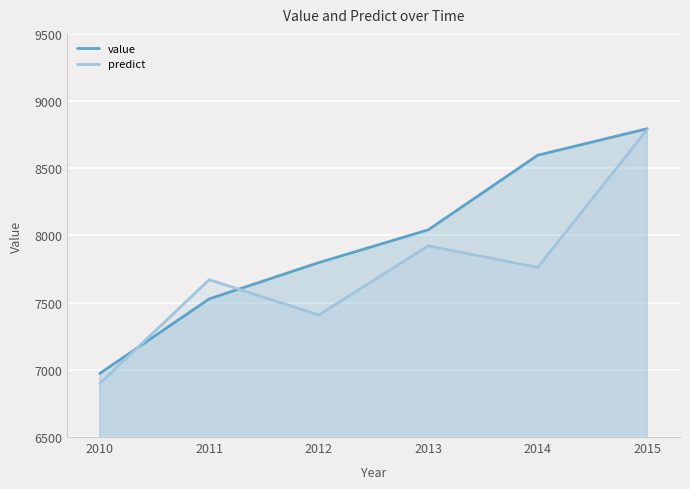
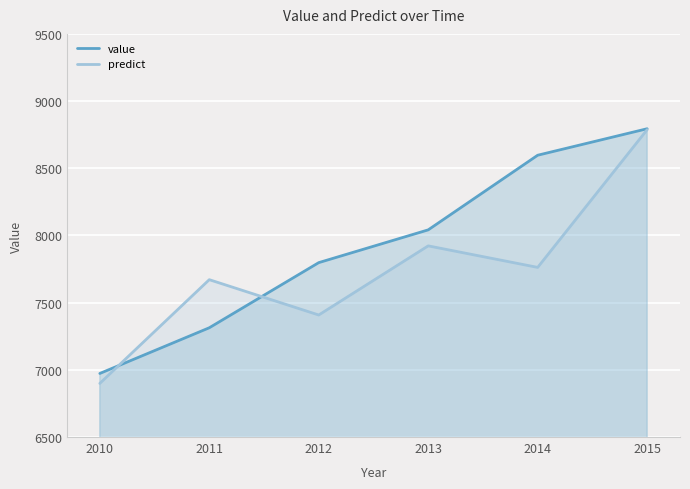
value, 2011: 7530 -> 7310
